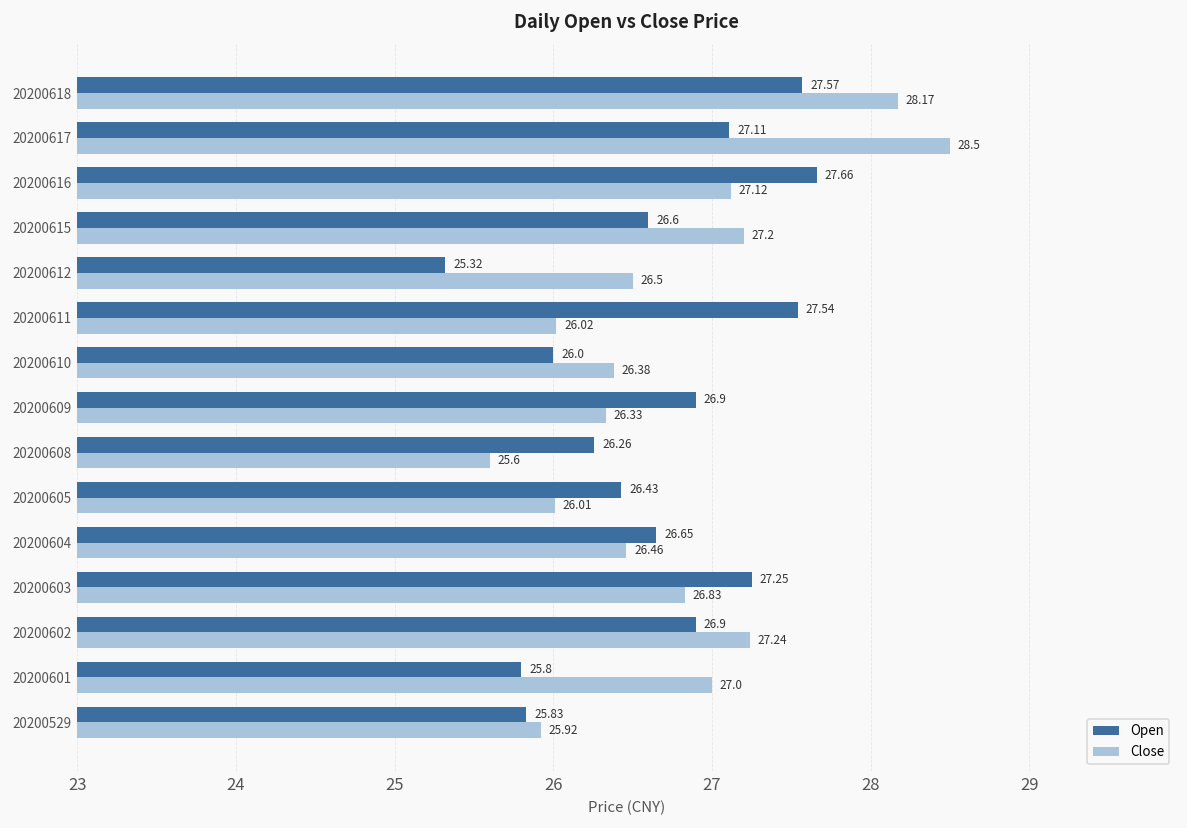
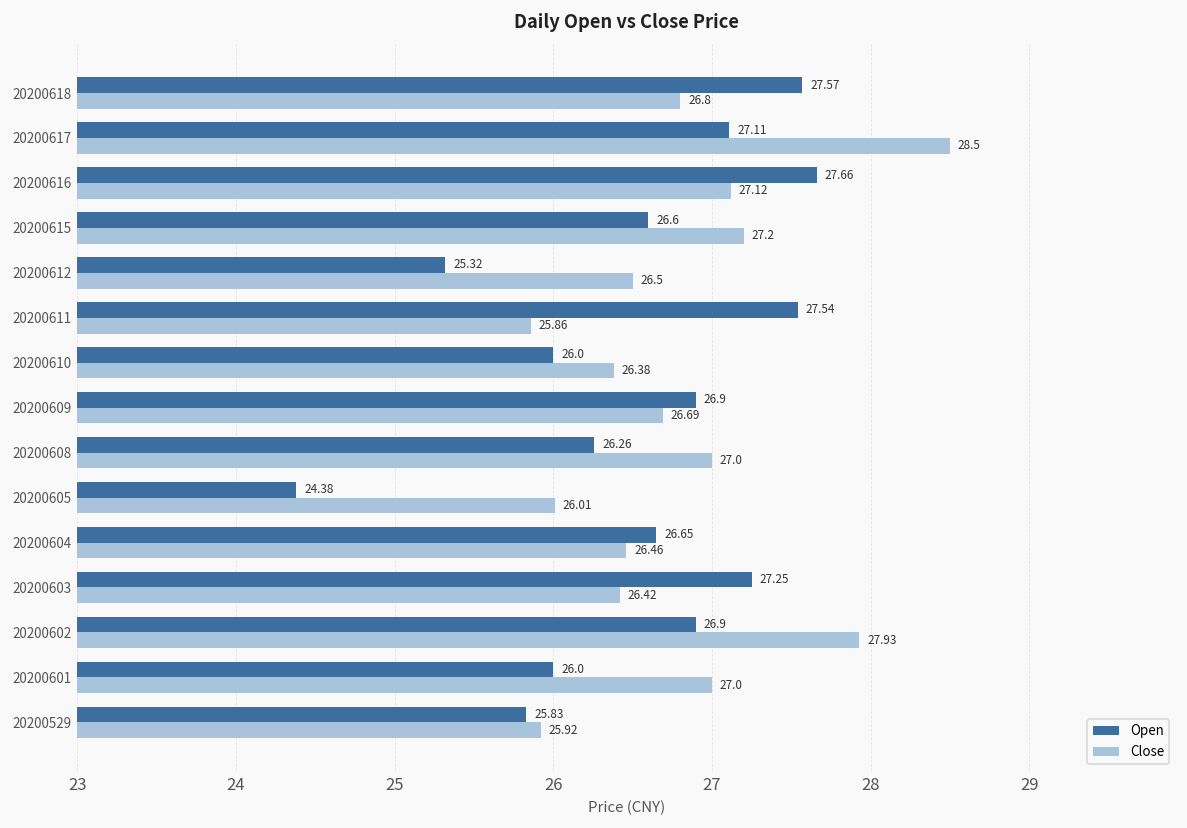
Close, 20200618: 28.17 -> 26.8
Close, 20200611: 26.02 -> 25.86
Close, 20200609: 26.33 -> 26.69
Close, 20200608: 25.6 -> 27.0
Open, 20200605: 26.43 -> 24.38
Close, 20200603: 26.83 -> 26.42
Close, 20200602: 27.24 -> 27.93
Open, 20200601: 25.8 -> 26.0
